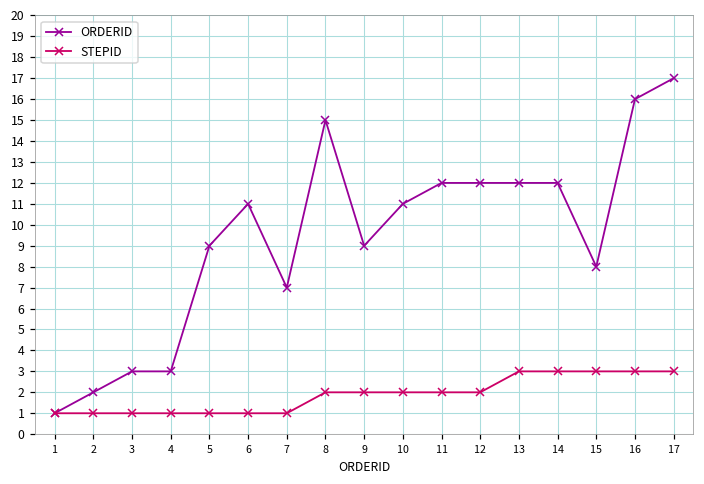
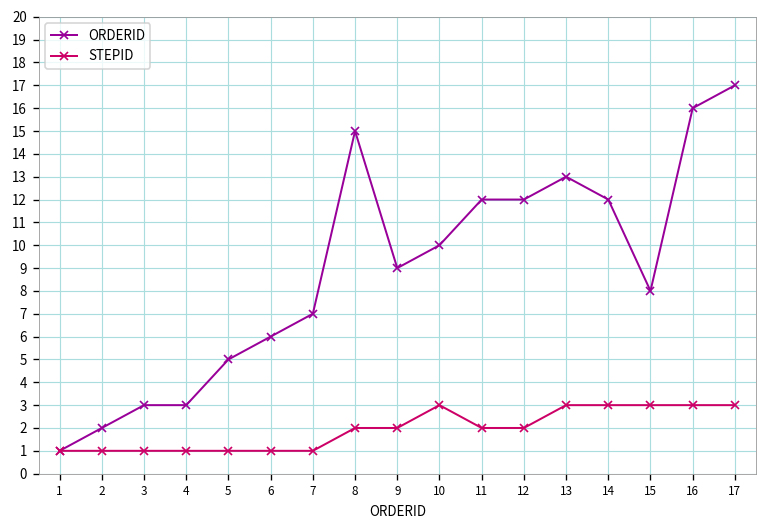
ORDERID, 5: 9 -> 5
ORDERID, 6: 11 -> 6
ORDERID, 10: 11 -> 10
STEPID, 10: 2 -> 3
ORDERID, 13: 12 -> 13
